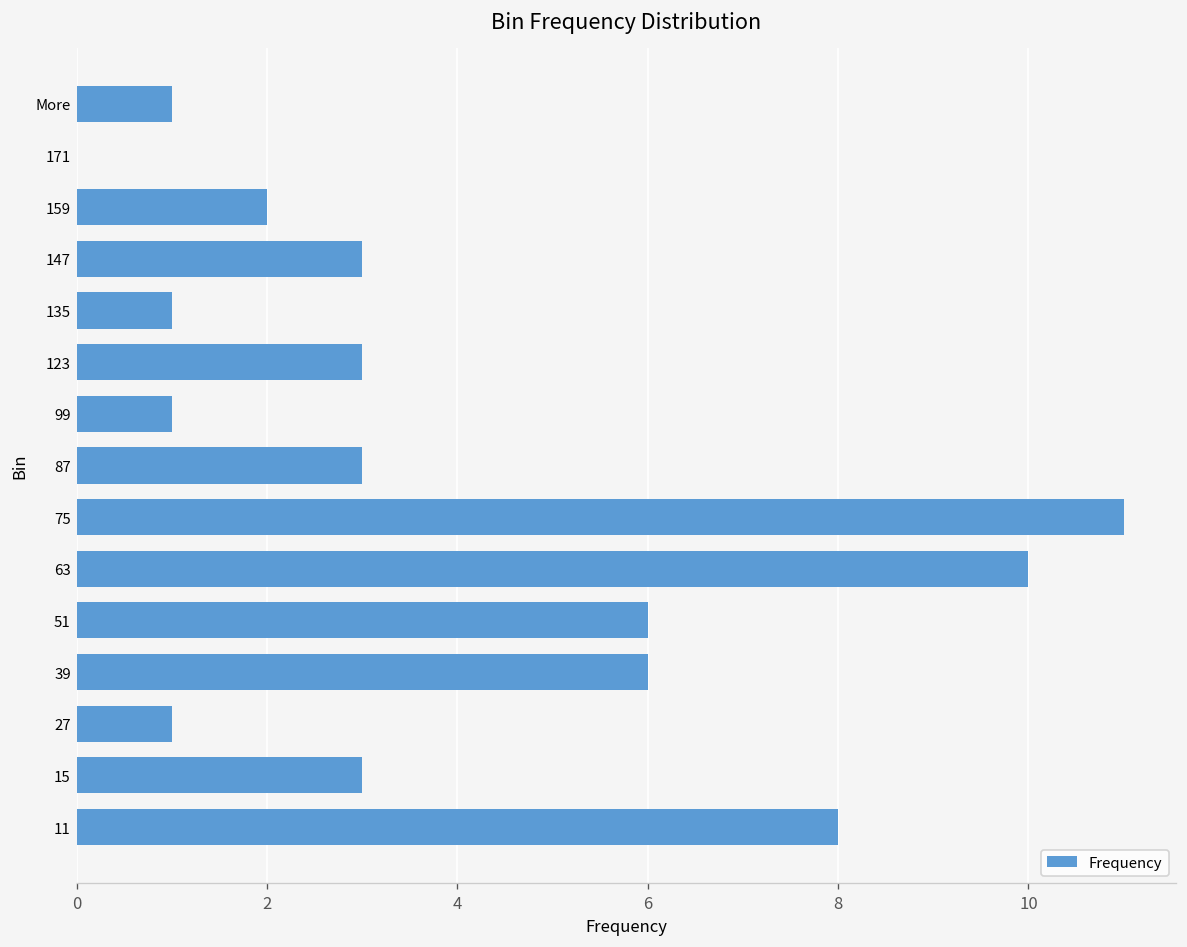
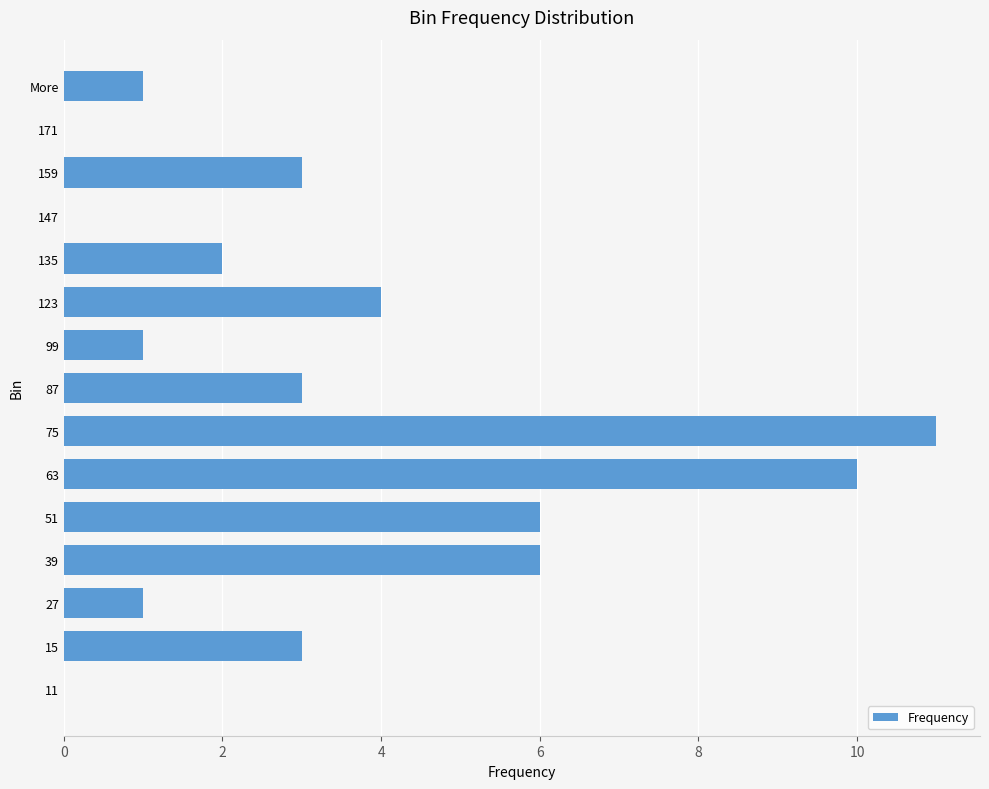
159: 2 -> 3
147: 3 -> 0
135: 1 -> 2
123: 3 -> 4
11: 8 -> 0
